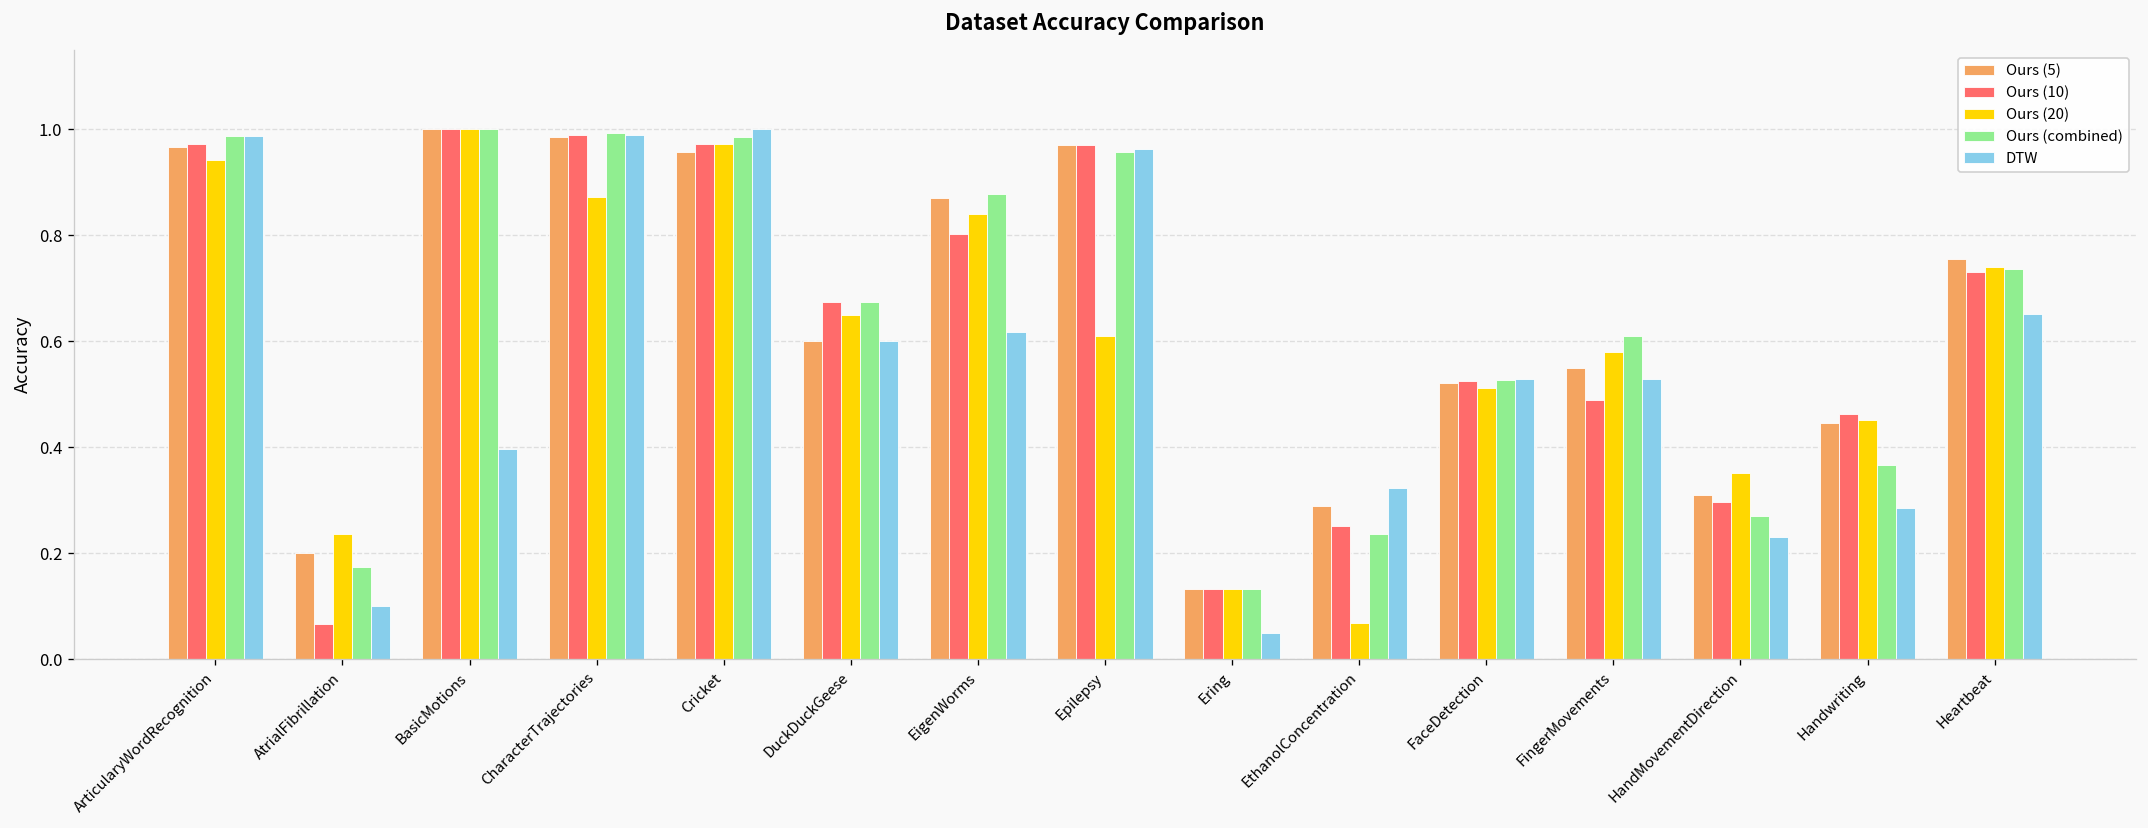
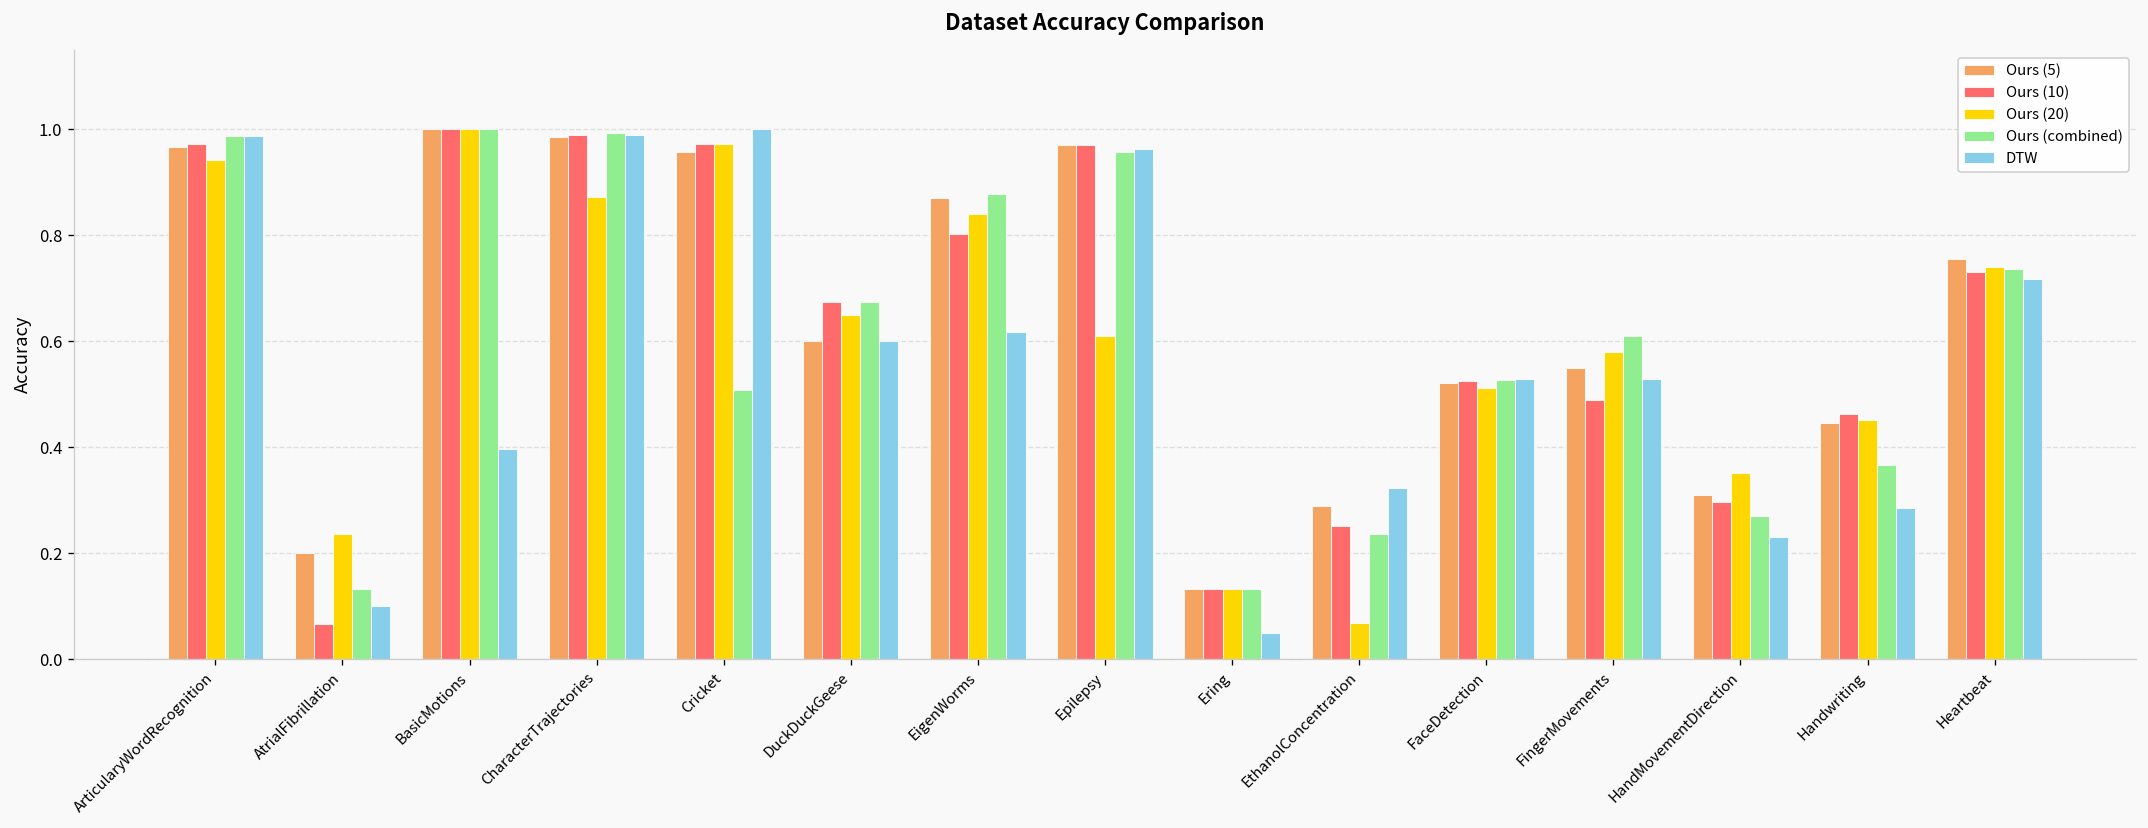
Ours (combined), AtrialFibrillation: 0.17 -> 0.13
Ours (combined), Cricket: 0.99 -> 0.51
DTW, Heartbeat: 0.65 -> 0.72
